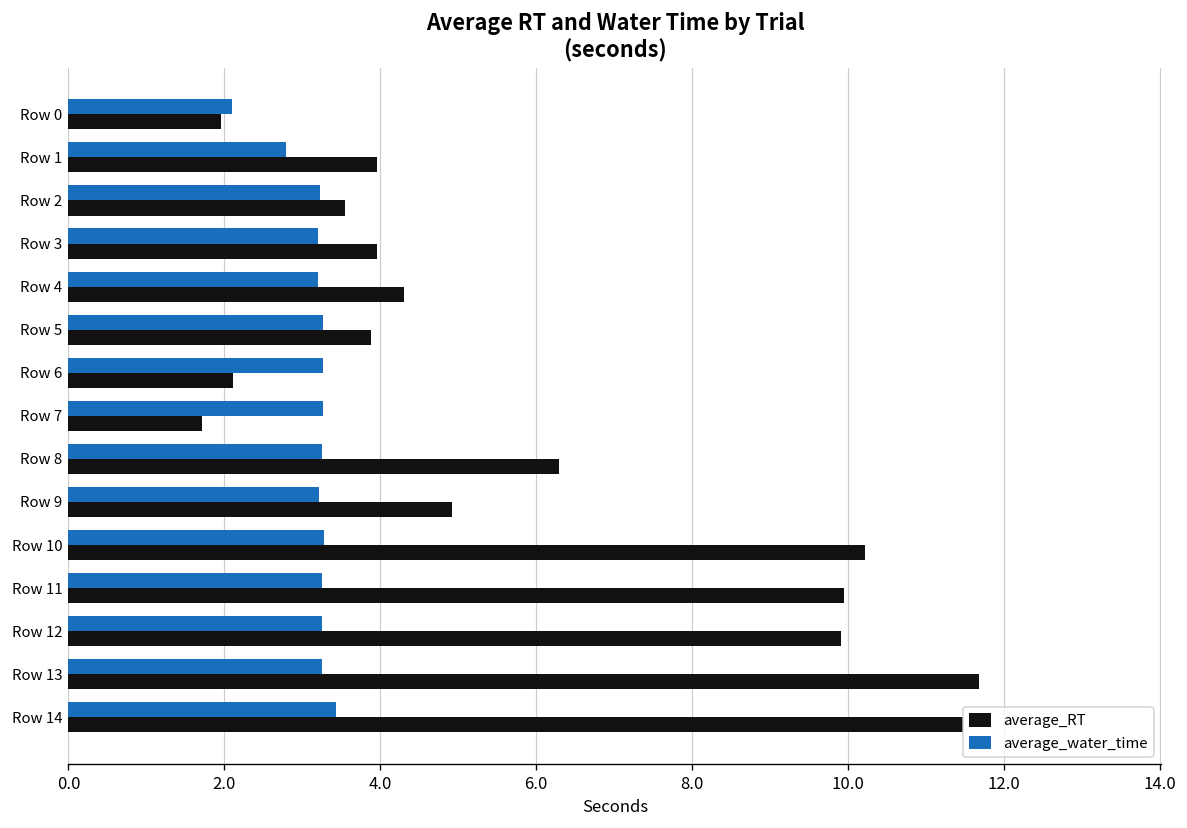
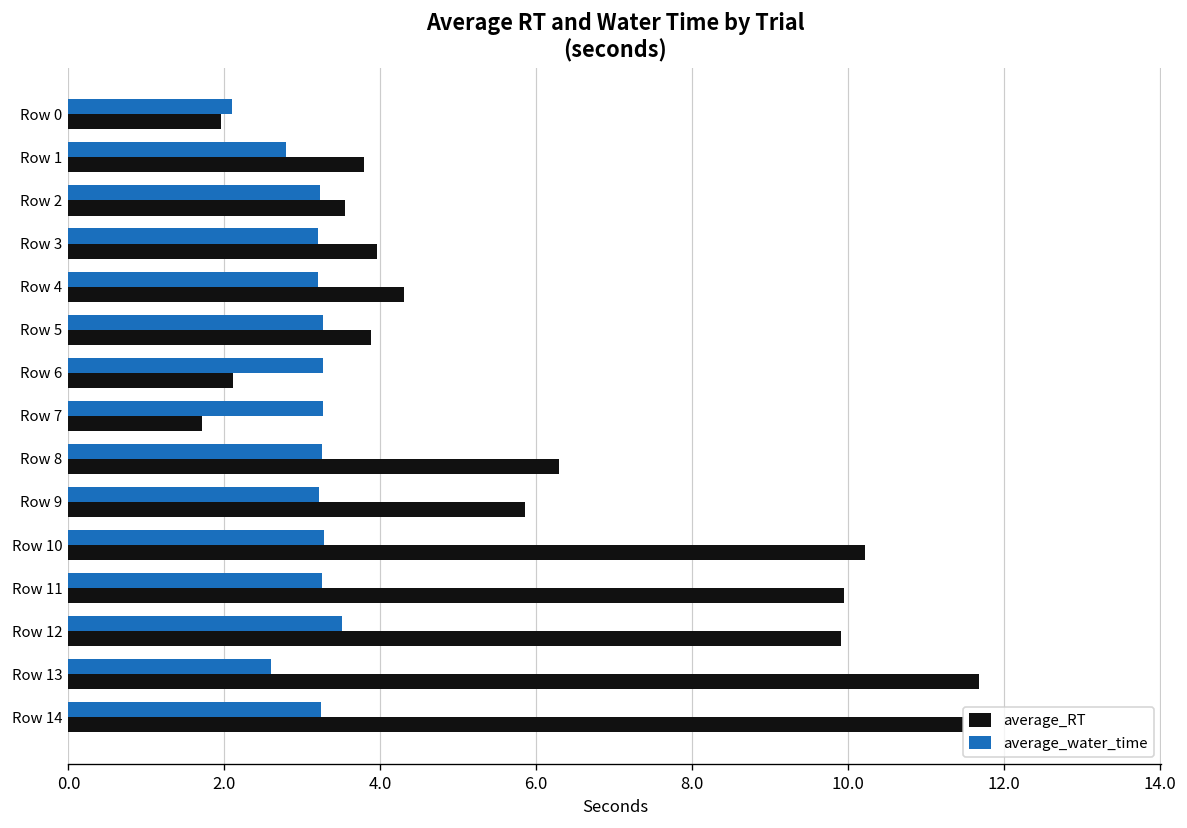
average_RT, Row 1: 4.0 -> 3.8
average_RT, Row 9: 4.9 -> 5.9
average_water_time, Row 12: 3.2 -> 3.5
average_water_time, Row 13: 3.2 -> 2.6
average_water_time, Row 14: 3.4 -> 3.2
